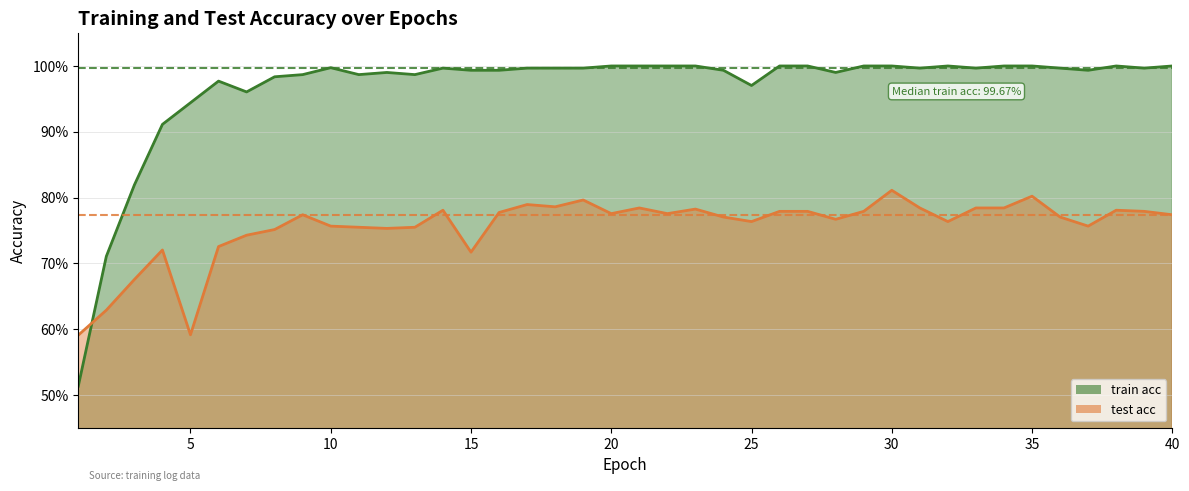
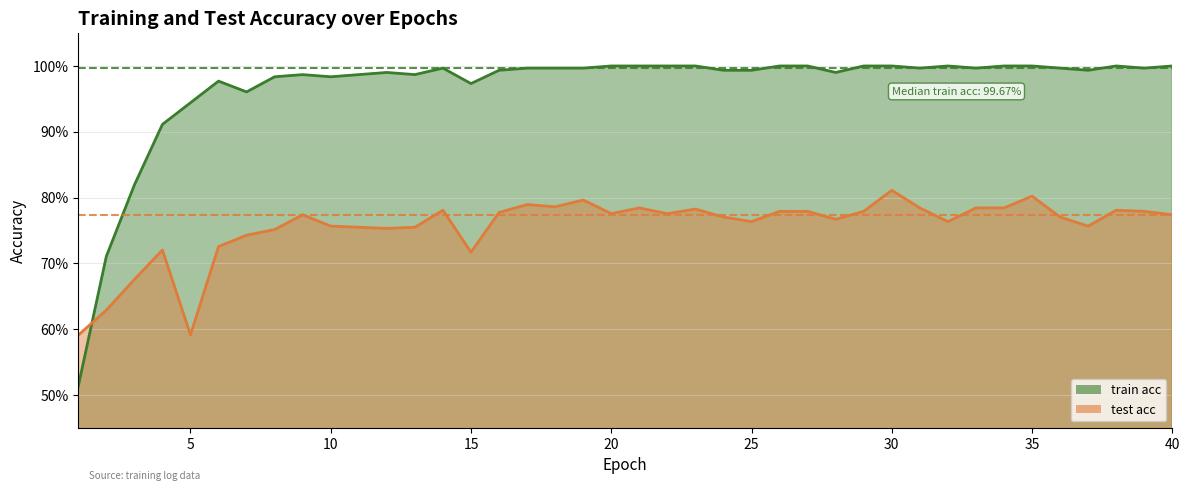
train acc, 10: 100% -> 98%
train acc, 15: 99% -> 97%
train acc, 25: 97% -> 99%
